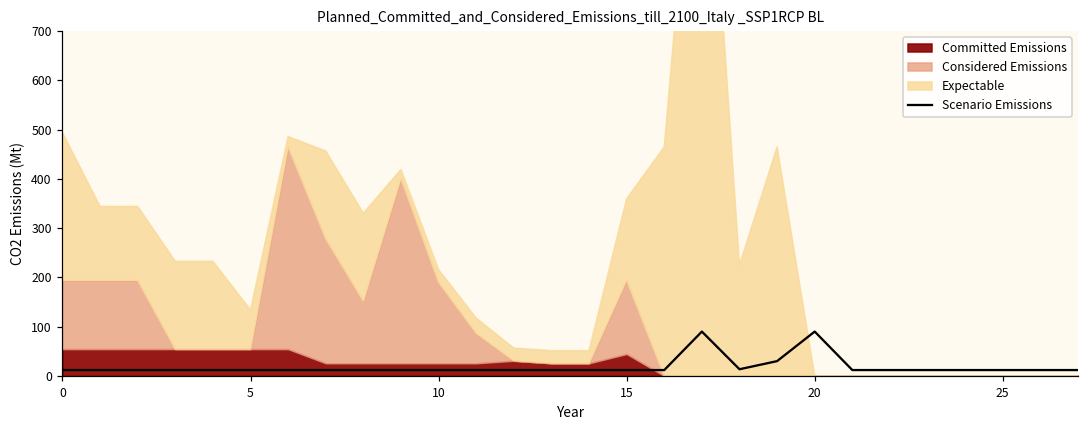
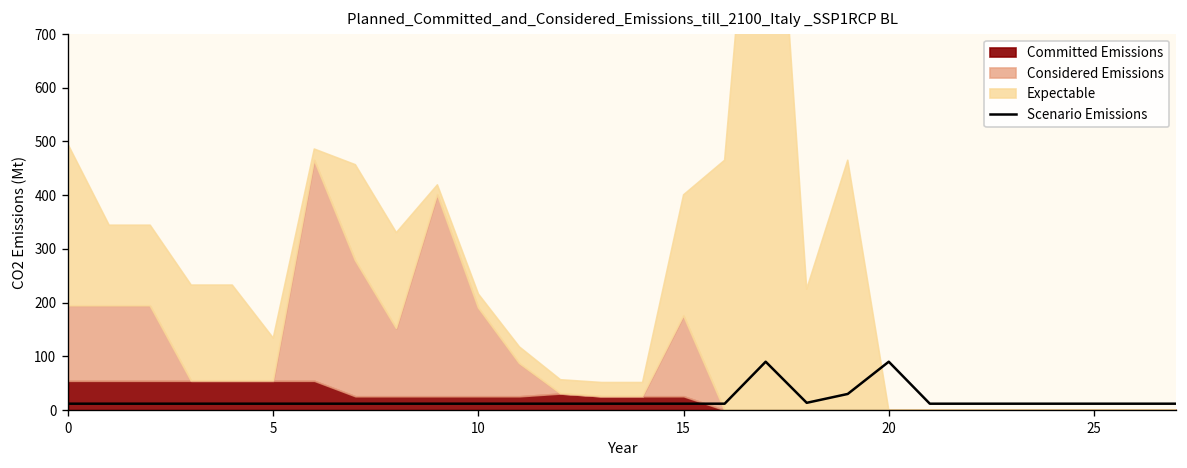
Committed Emissions, 15: 40 -> 30
Expectable, 15: 170 -> 220
